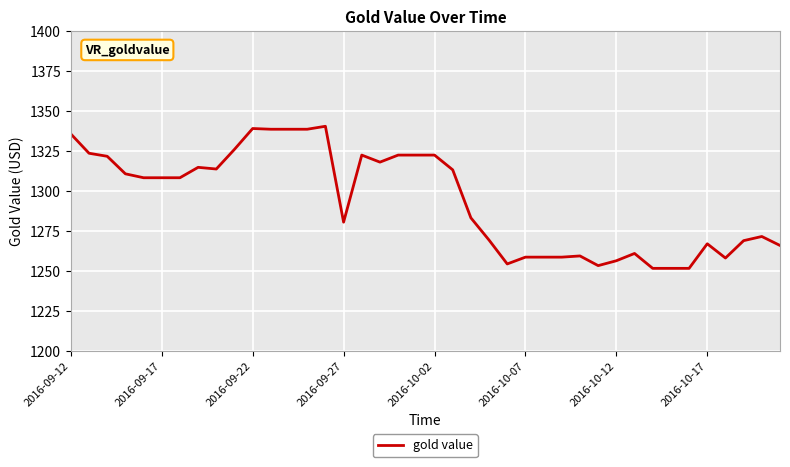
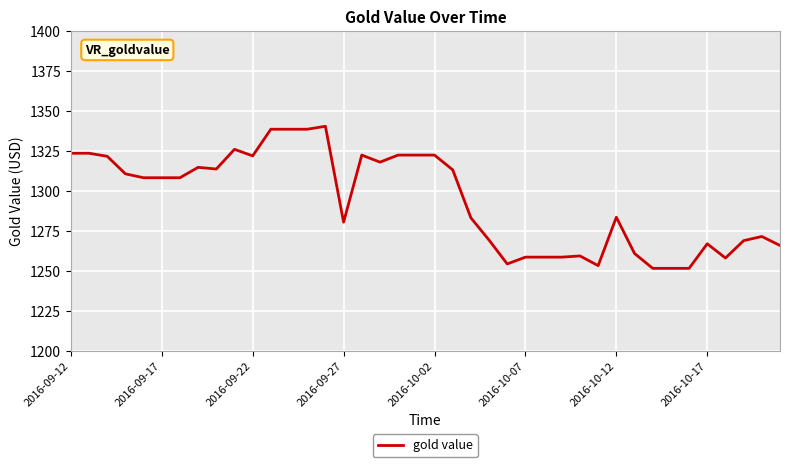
2016-09-12: 1336 -> 1324
2016-09-22: 1339 -> 1322
2016-10-12: 1257 -> 1284
